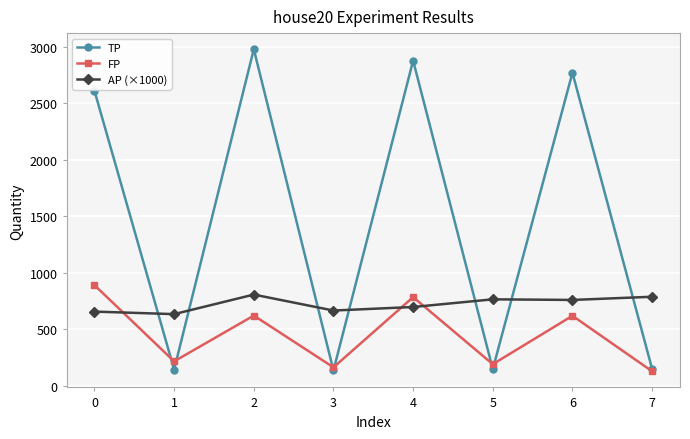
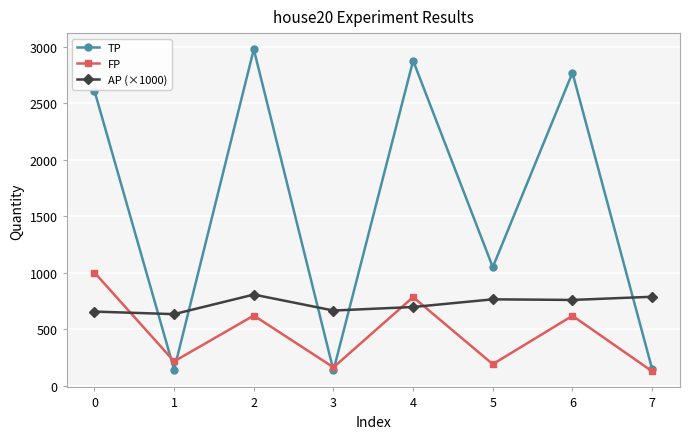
FP, 0: 890 -> 1000
TP, 5: 150 -> 1050
